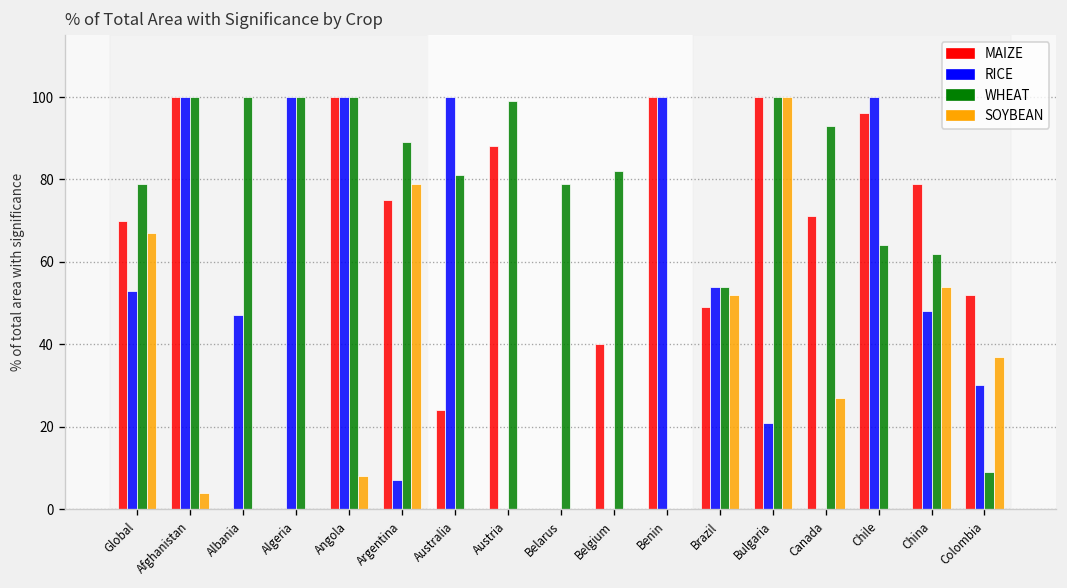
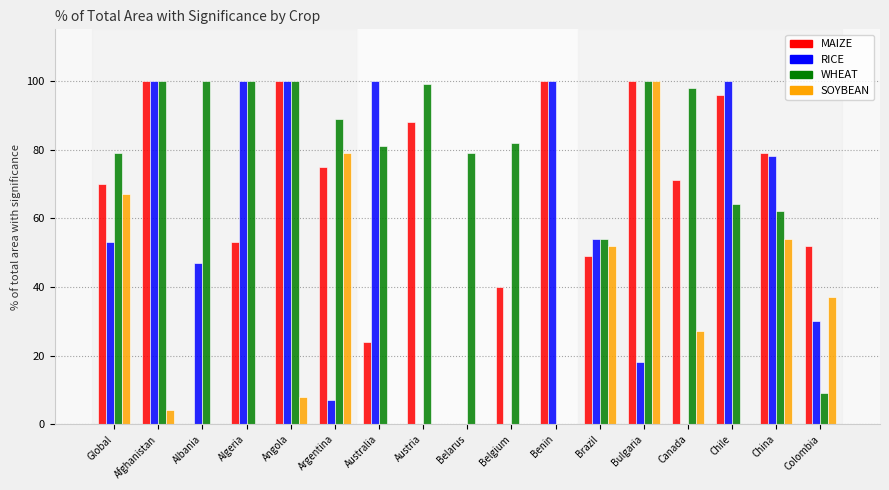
MAIZE, Algeria: 0 -> 53
RICE, Bulgaria: 21 -> 18
WHEAT, Canada: 93 -> 98
RICE, China: 48 -> 78
